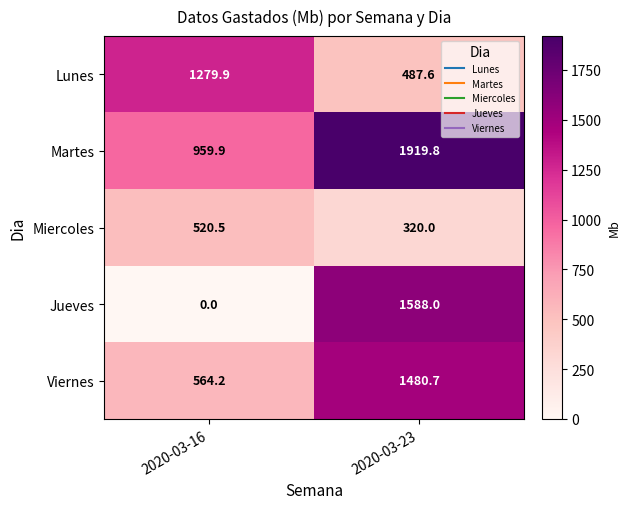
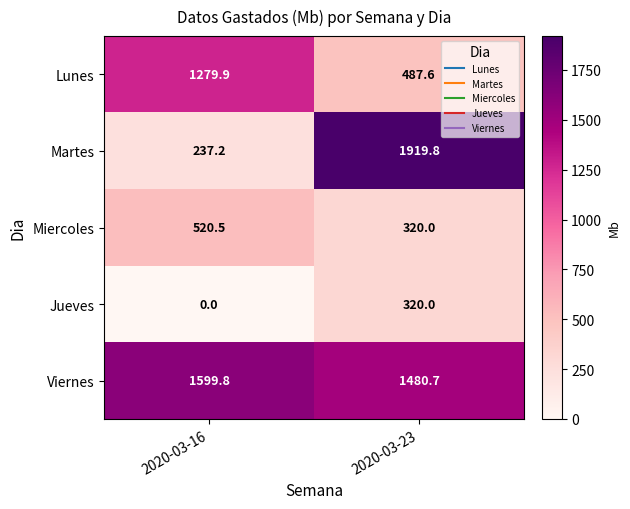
Martes, 2020-03-16: 959.9 -> 237.2
Jueves, 2020-03-23: 1588.0 -> 320.0
Viernes, 2020-03-16: 564.2 -> 1599.8
